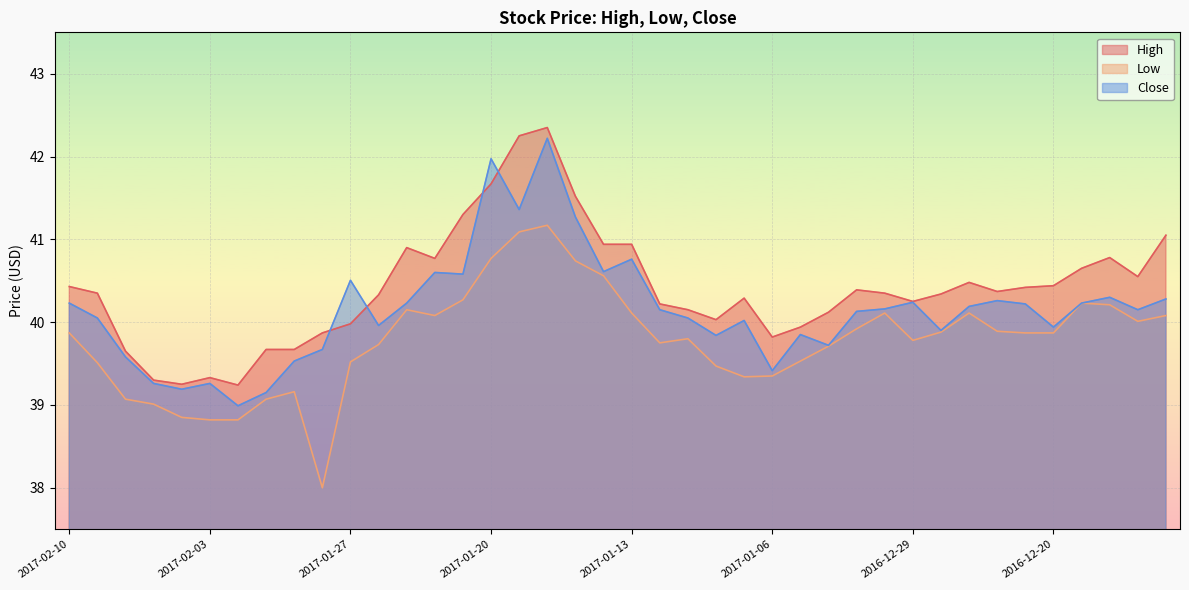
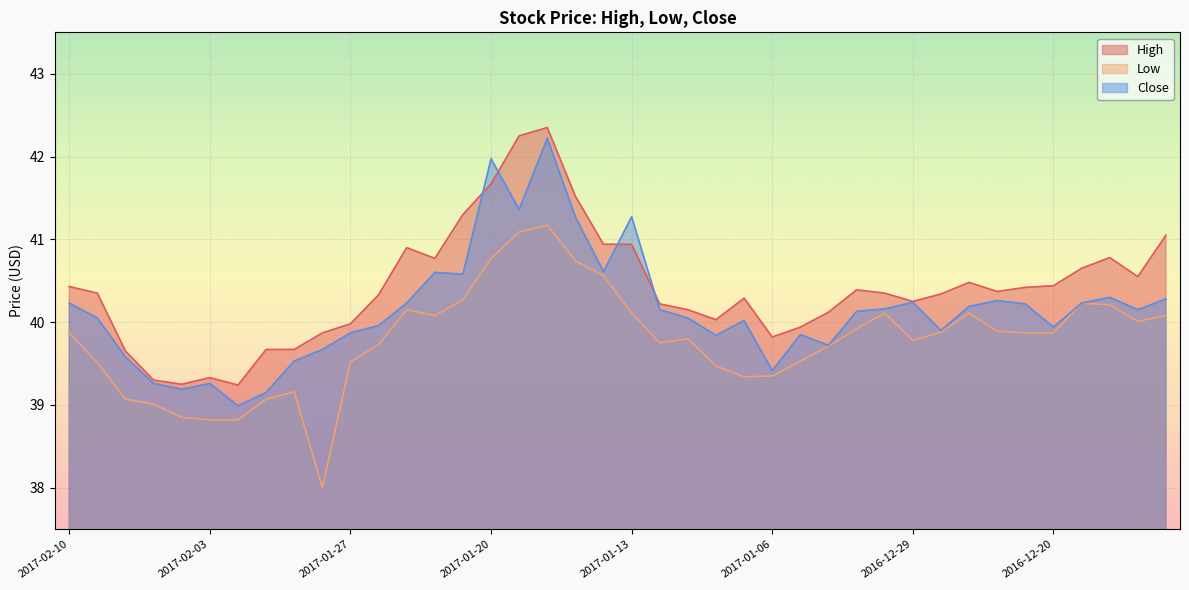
Close, 2017-01-27: 40.5 -> 39.9
Close, 2017-01-13: 40.8 -> 41.3
